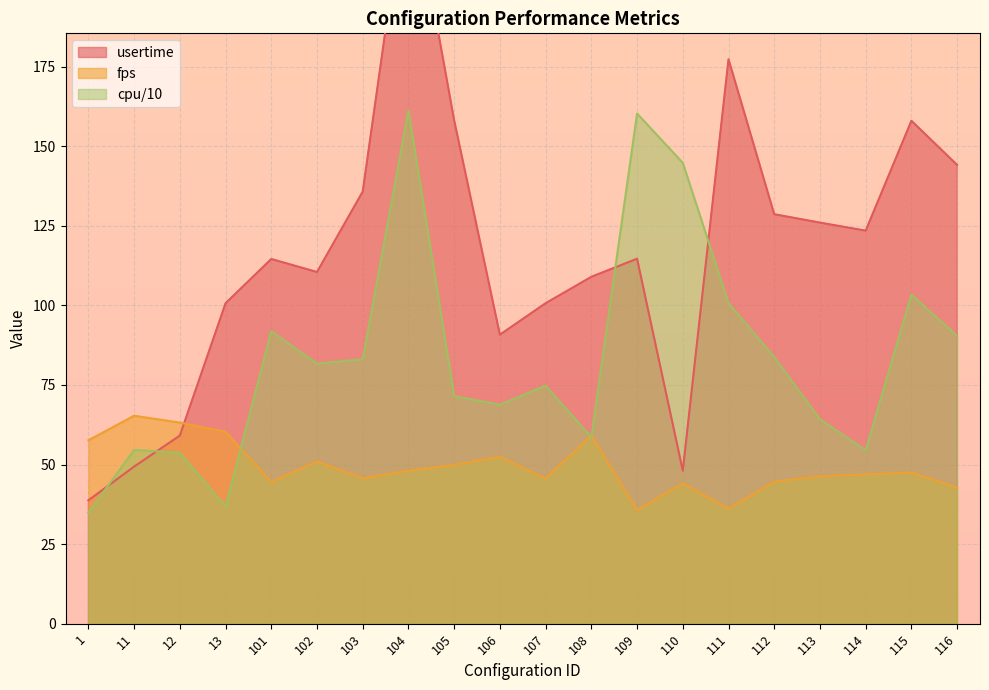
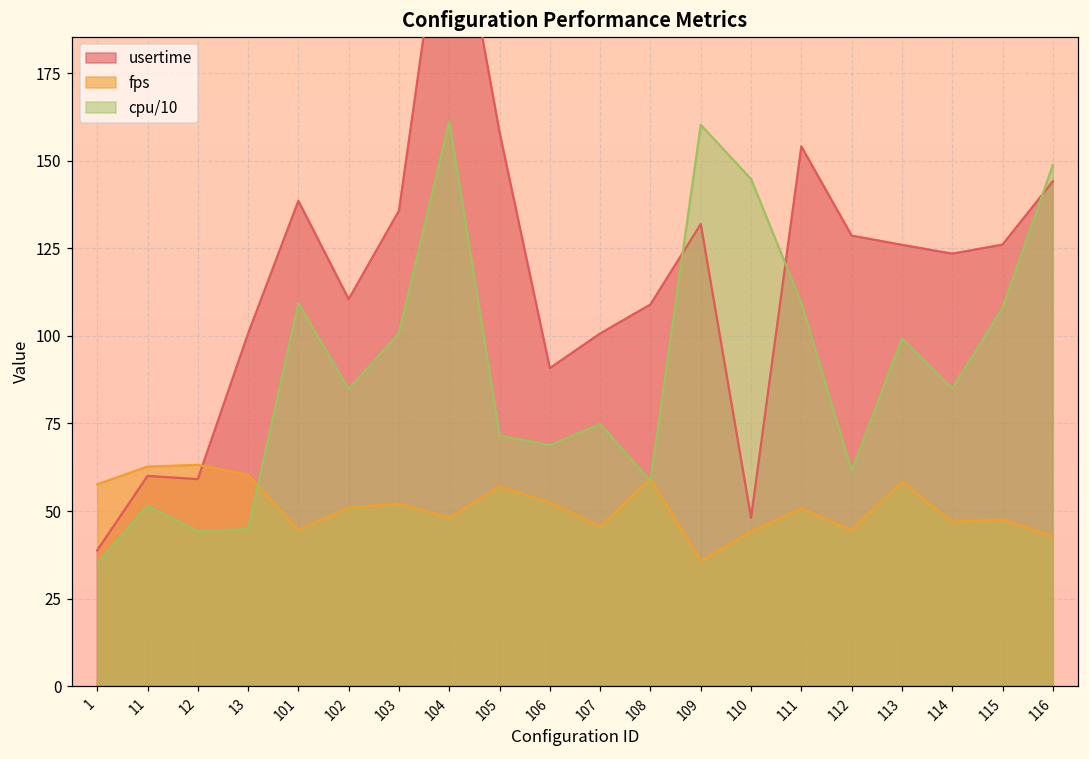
usertime, 11: 49 -> 60
fps, 11: 65 -> 63
cpu/10, 11: 55 -> 52
cpu/10, 12: 54 -> 44
cpu/10, 13: 37 -> 45
usertime, 101: 115 -> 139
cpu/10, 101: 92 -> 109
cpu/10, 102: 82 -> 85
fps, 103: 46 -> 52
cpu/10, 103: 83 -> 101
fps, 105: 50 -> 57
usertime, 109: 115 -> 132
usertime, 111: 177 -> 154
fps, 111: 36 -> 51
cpu/10, 111: 101 -> 109
cpu/10, 112: 84 -> 61
fps, 113: 46 -> 58
cpu/10, 113: 64 -> 99
cpu/10, 114: 55 -> 85
usertime, 115: 158 -> 126
cpu/10, 115: 103 -> 108
cpu/10, 116: 90 -> 149
